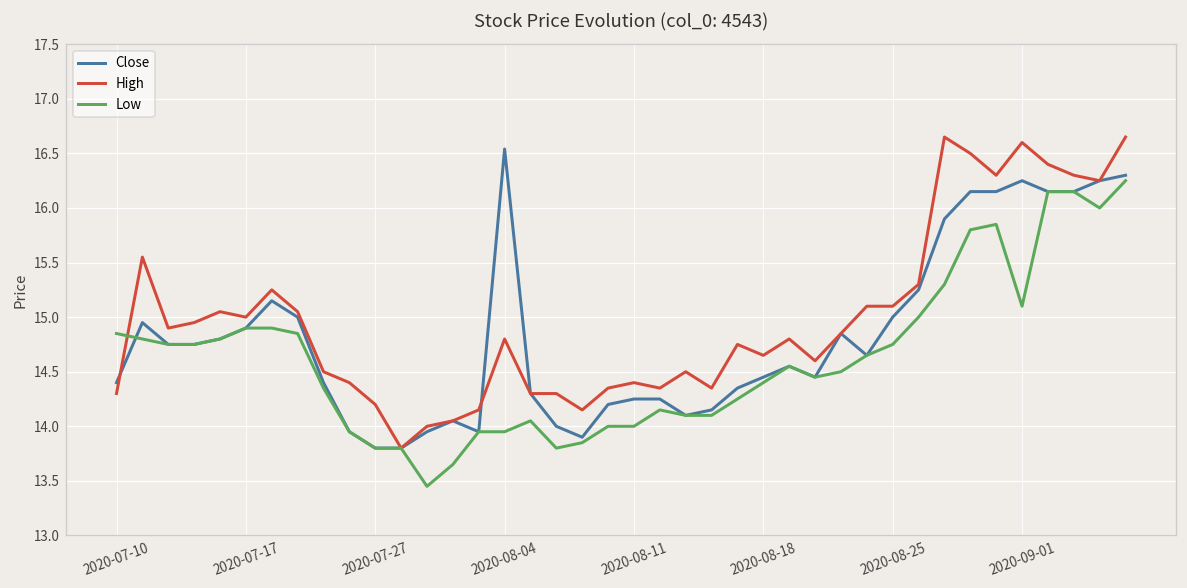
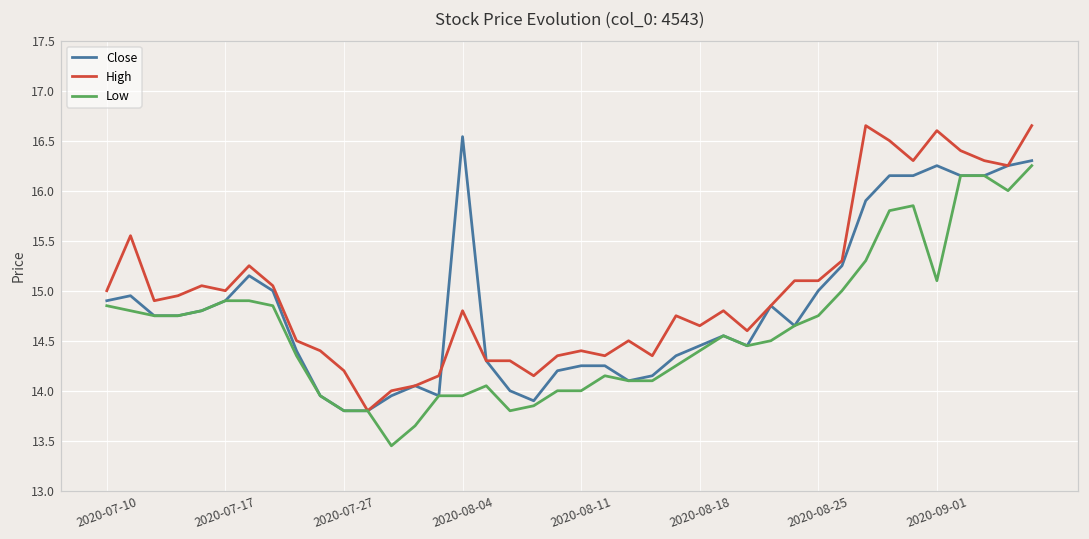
Close, 2020-07-10: 14.4 -> 14.9
High, 2020-07-10: 14.3 -> 15.0
